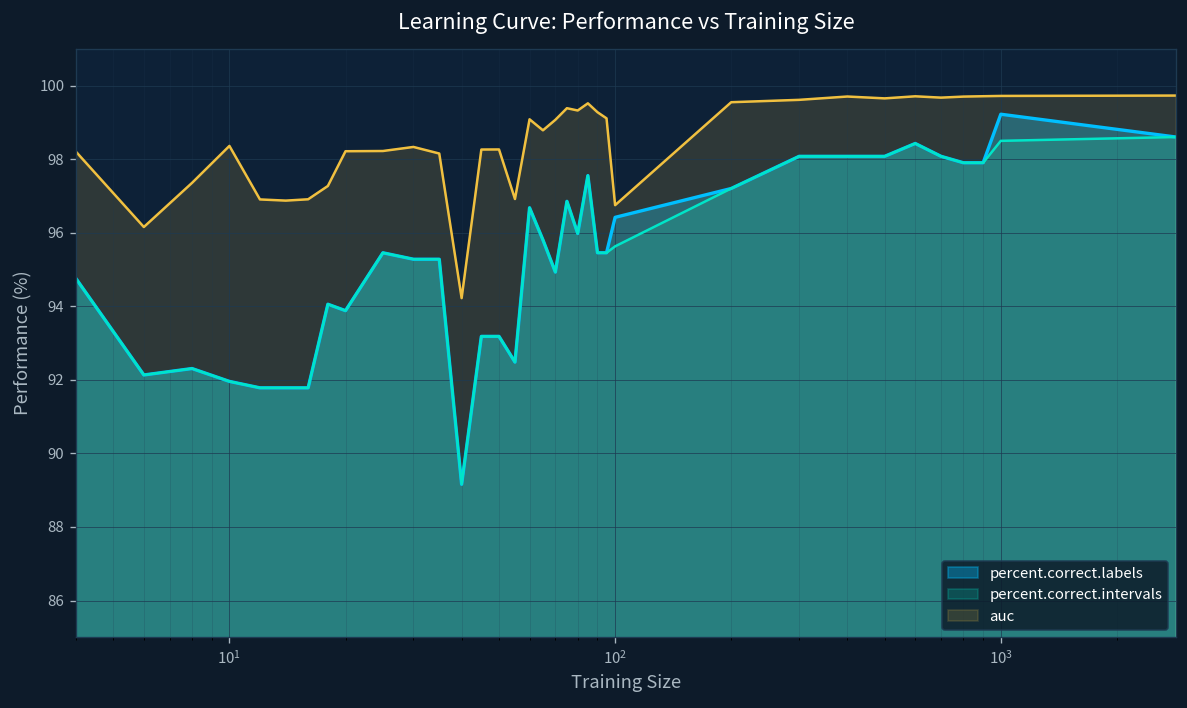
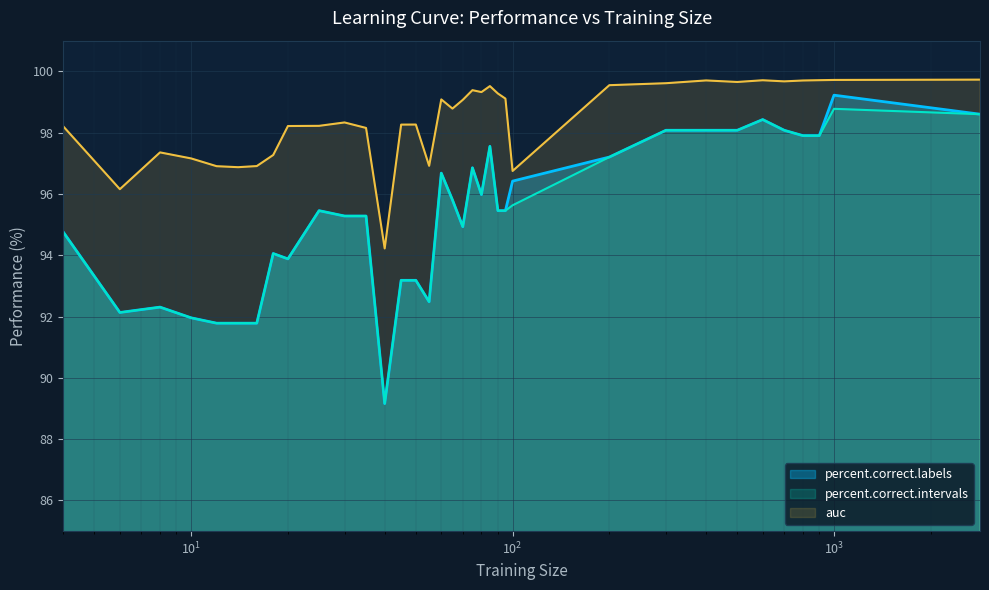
auc, 10^1: 98.4 -> 97.2
percent.correct.intervals, 10^3: 98.5 -> 98.8
